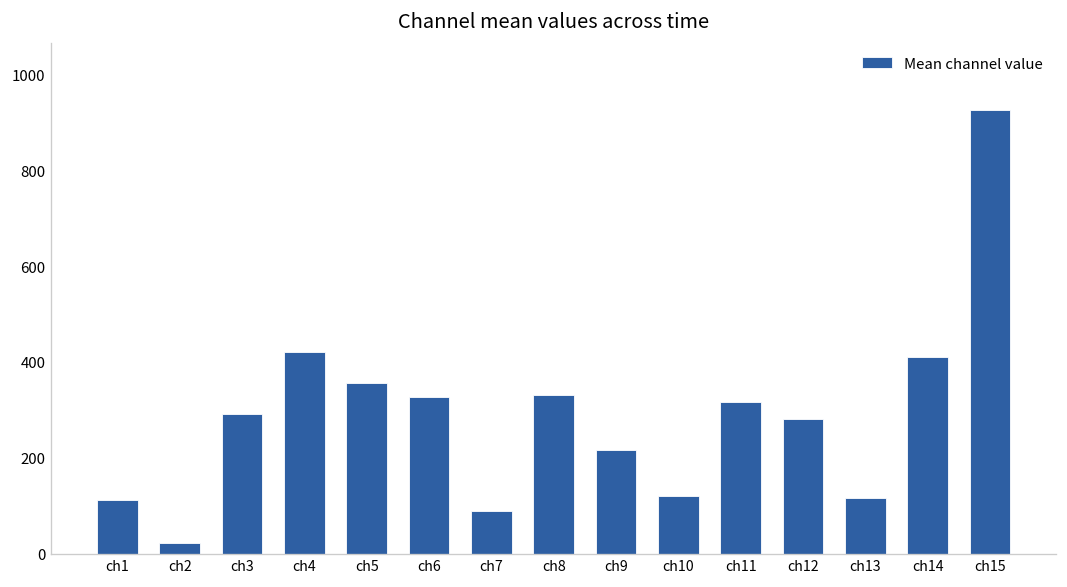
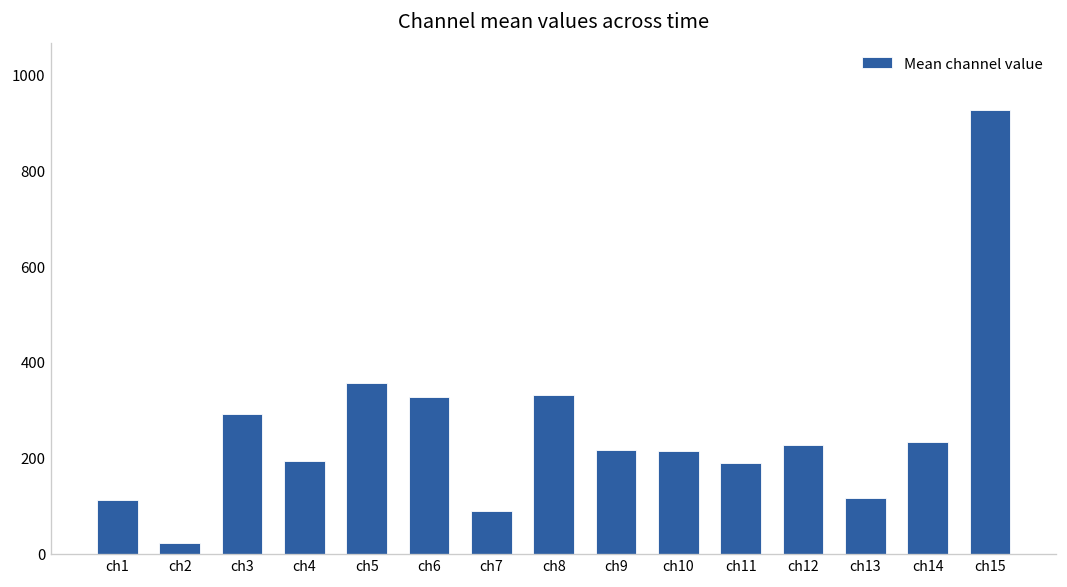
ch4: 420 -> 190
ch10: 120 -> 210
ch11: 320 -> 190
ch12: 280 -> 230
ch14: 410 -> 230
